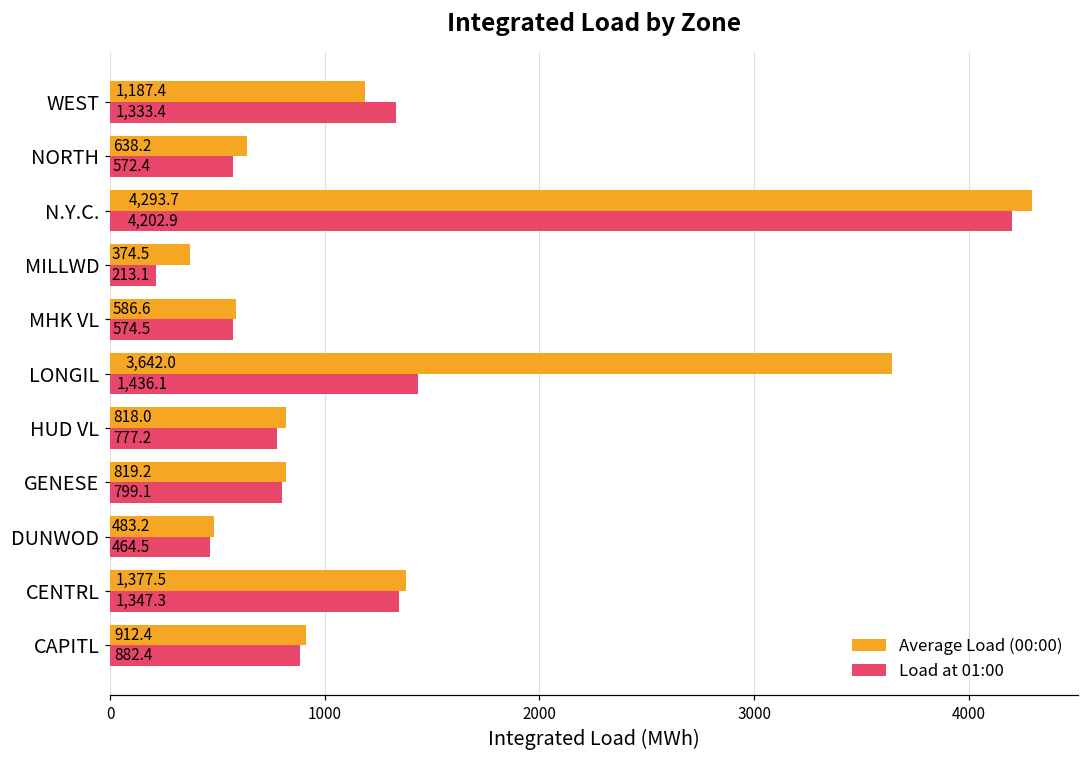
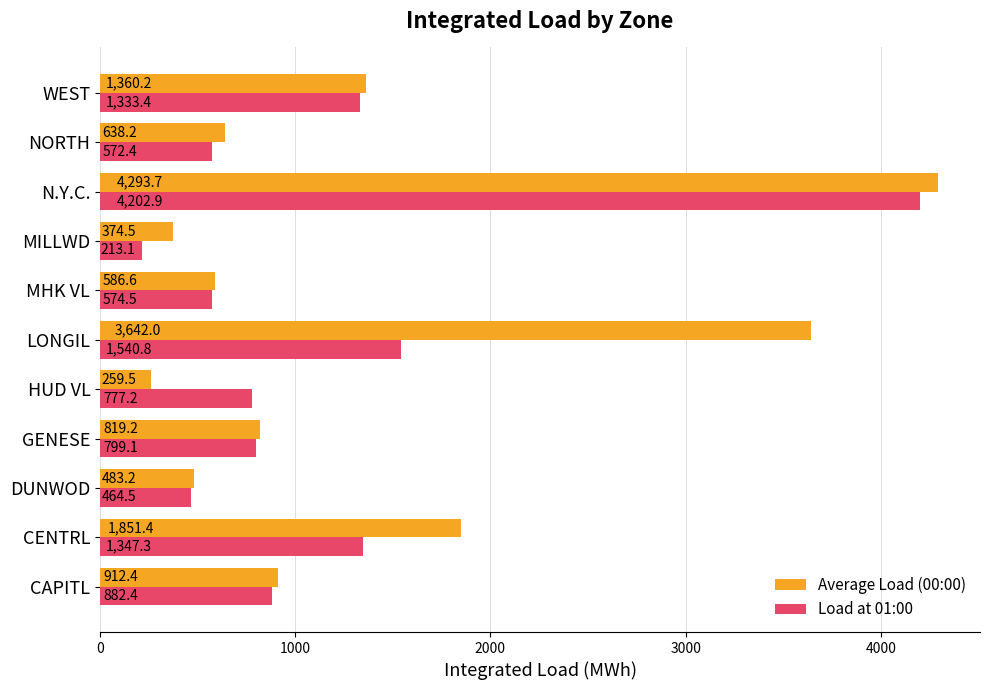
Average Load (00:00), WEST: 1,187.4 -> 1,360.2
Load at 01:00, LONGIL: 1,436.1 -> 1,540.8
Average Load (00:00), HUD VL: 818.0 -> 259.5
Average Load (00:00), CENTRL: 1,377.5 -> 1,851.4
